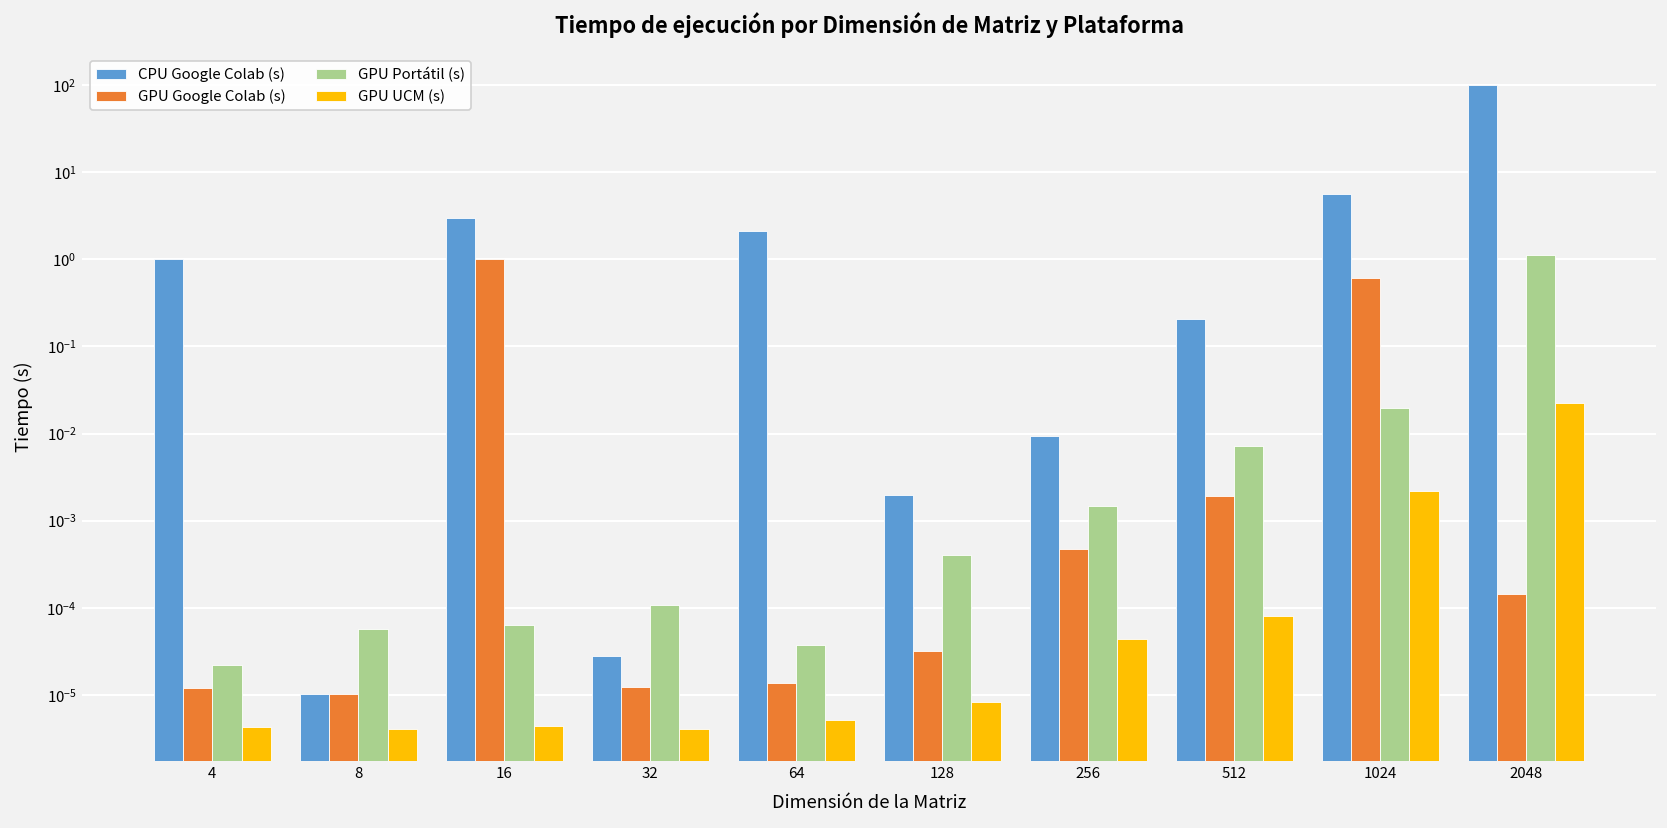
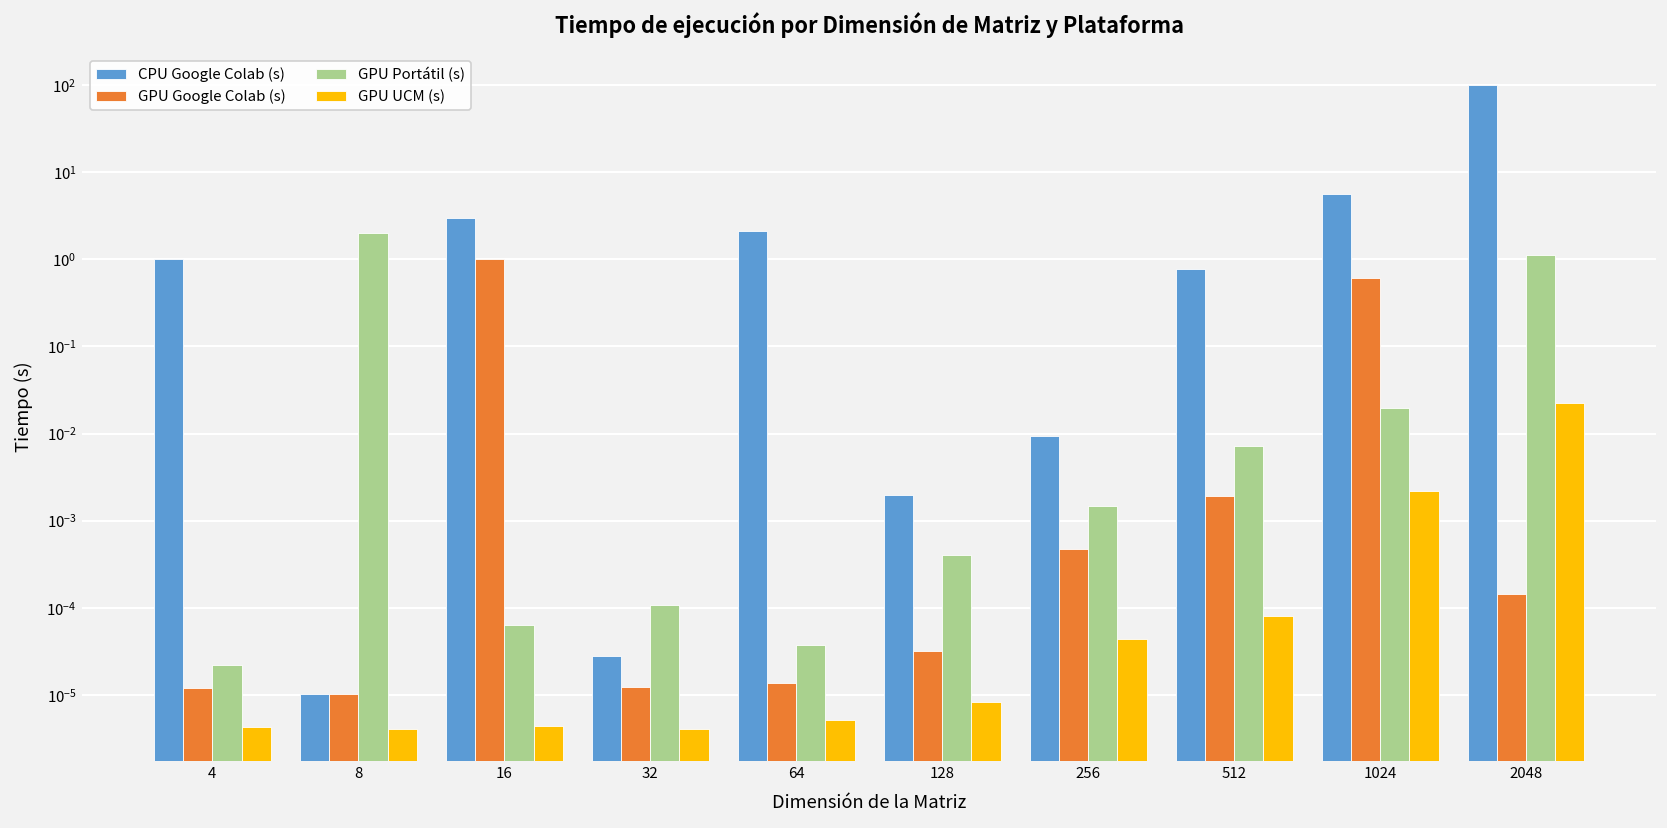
GPU Portátil (s), 8: 0 -> 2
CPU Google Colab (s), 512: 0.21 -> 0.8
